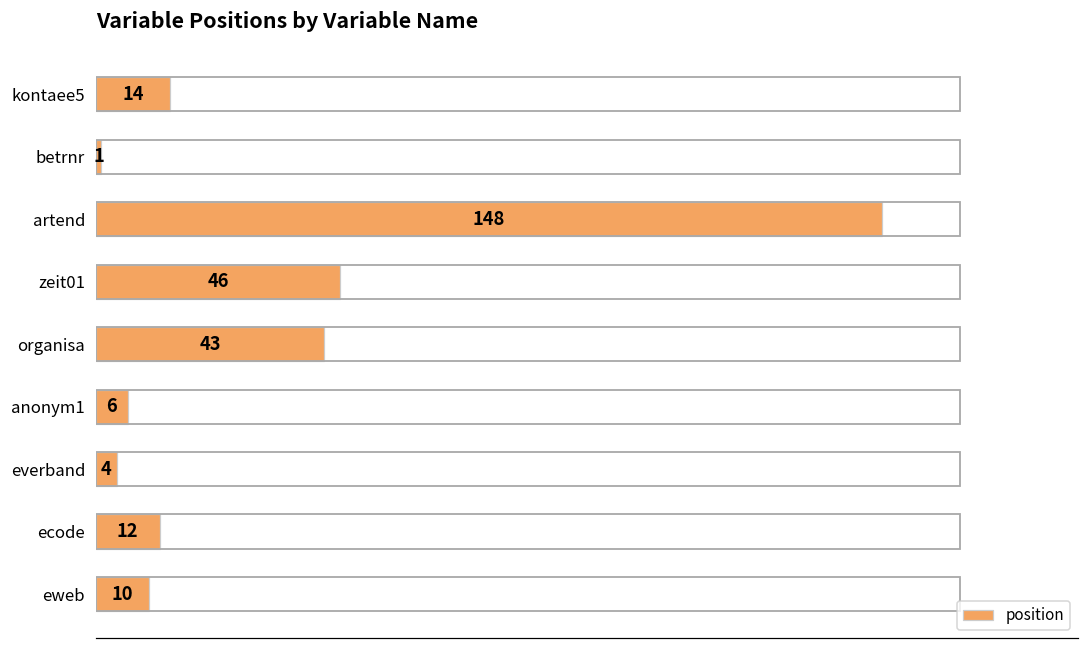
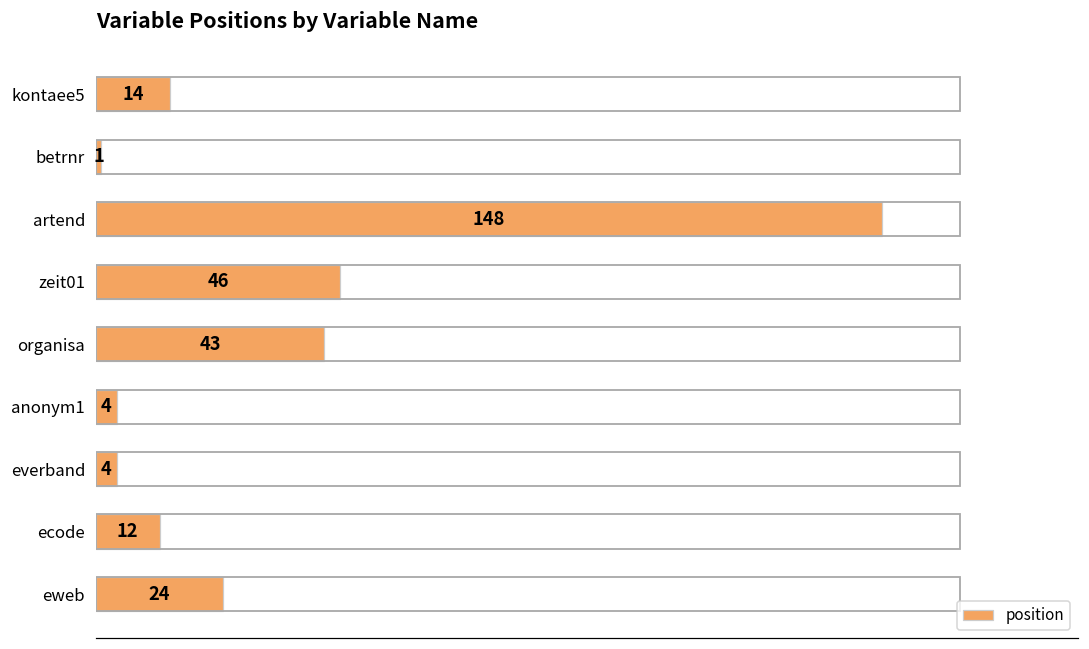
anonym1: 6 -> 4
eweb: 10 -> 24
